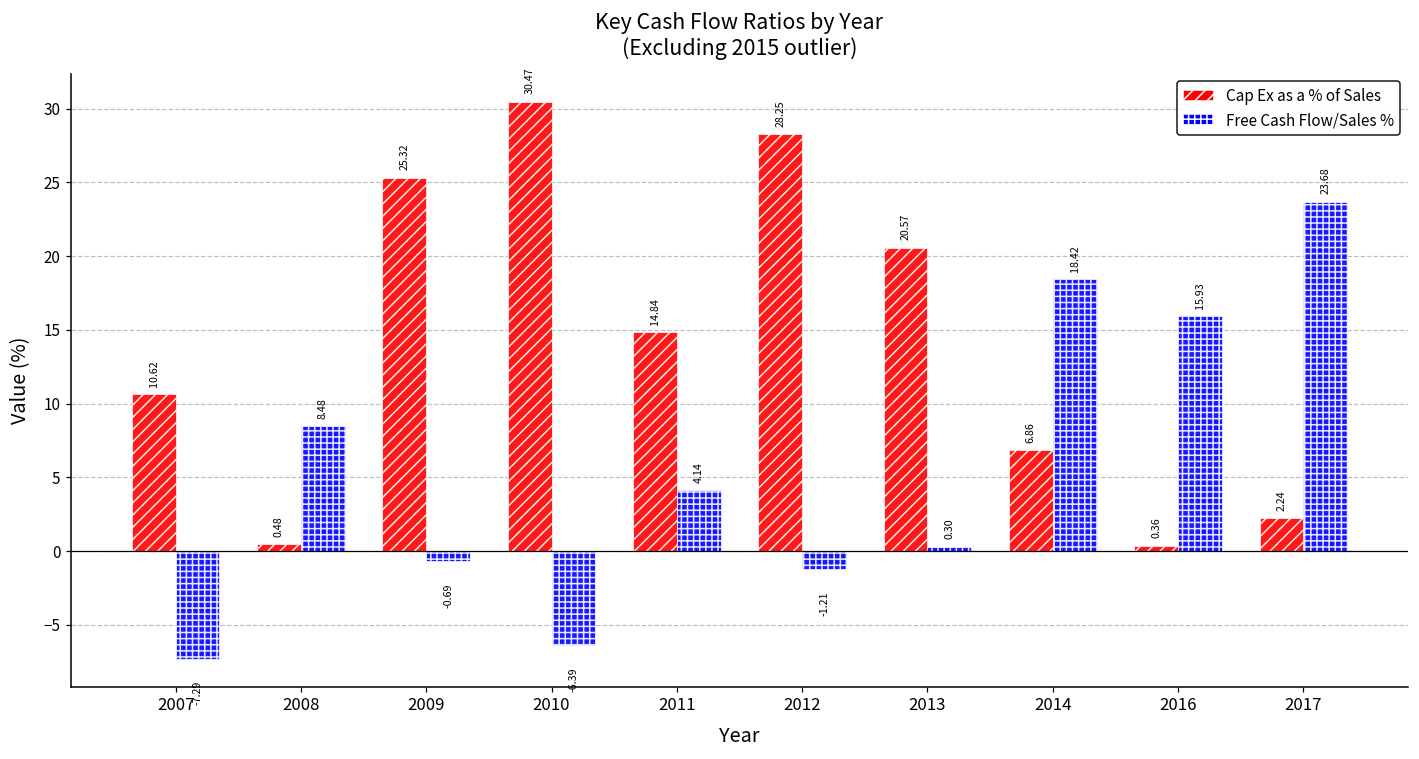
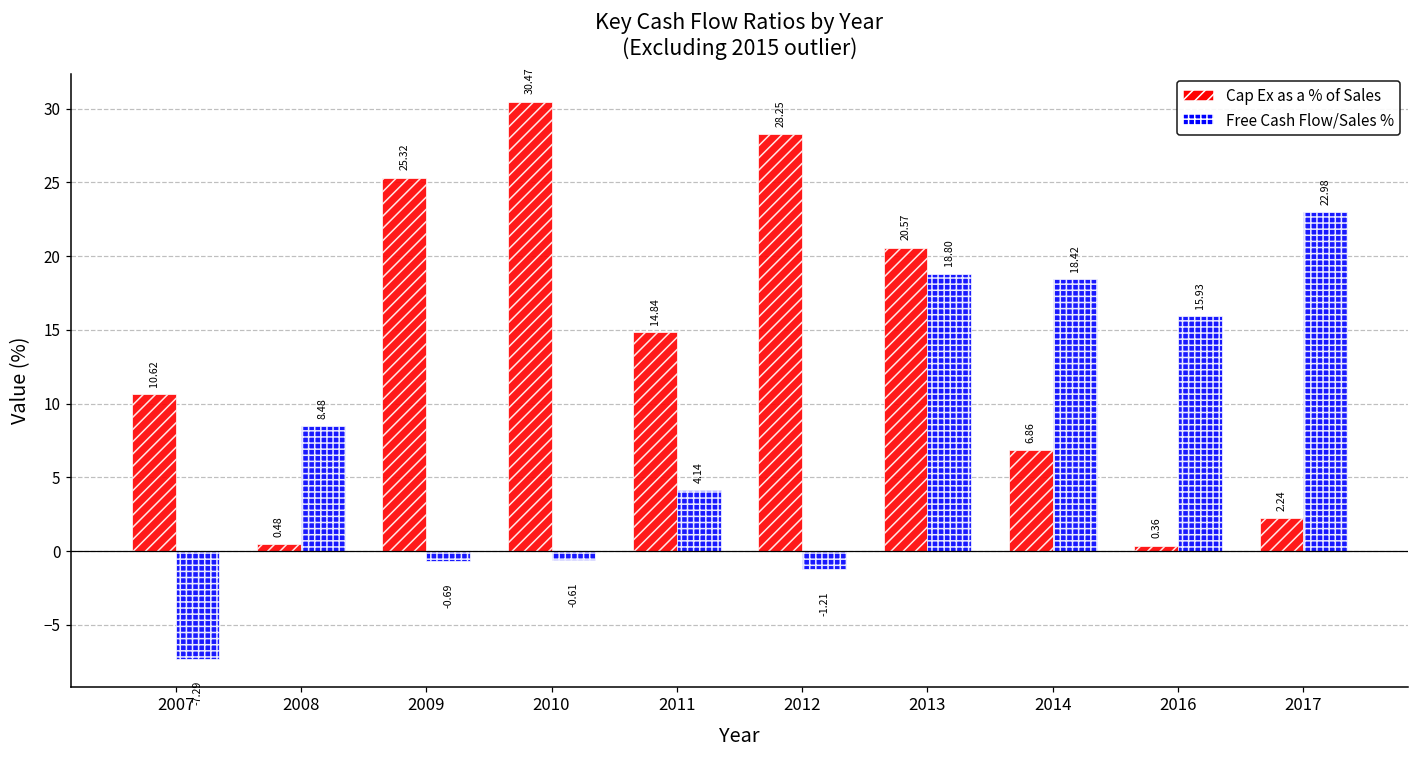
Free Cash Flow/Sales %, 2010: -6.39 -> -0.61
Free Cash Flow/Sales %, 2013: 0.30 -> 18.80
Free Cash Flow/Sales %, 2017: 23.68 -> 22.98
